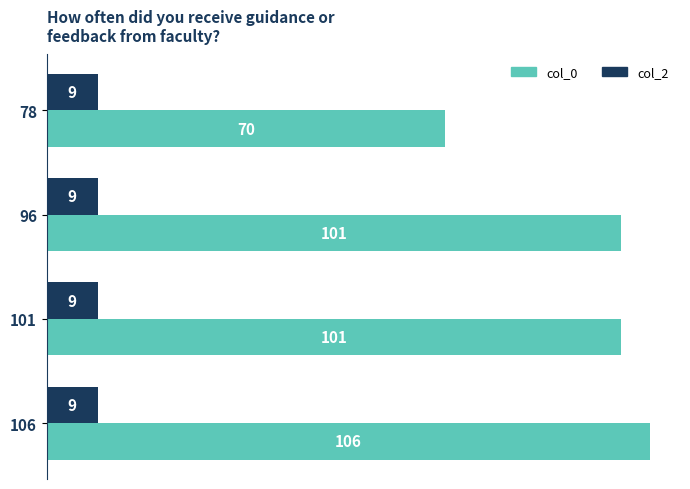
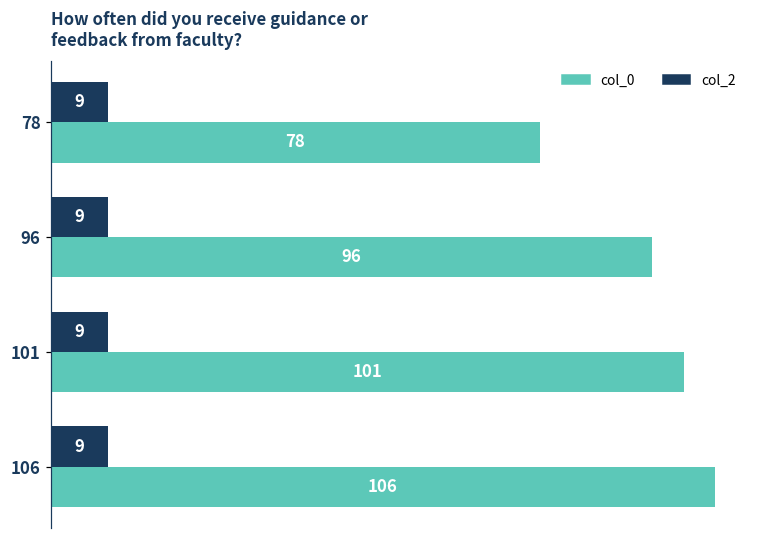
col_0, 78: 70 -> 78
col_0, 96: 101 -> 96
